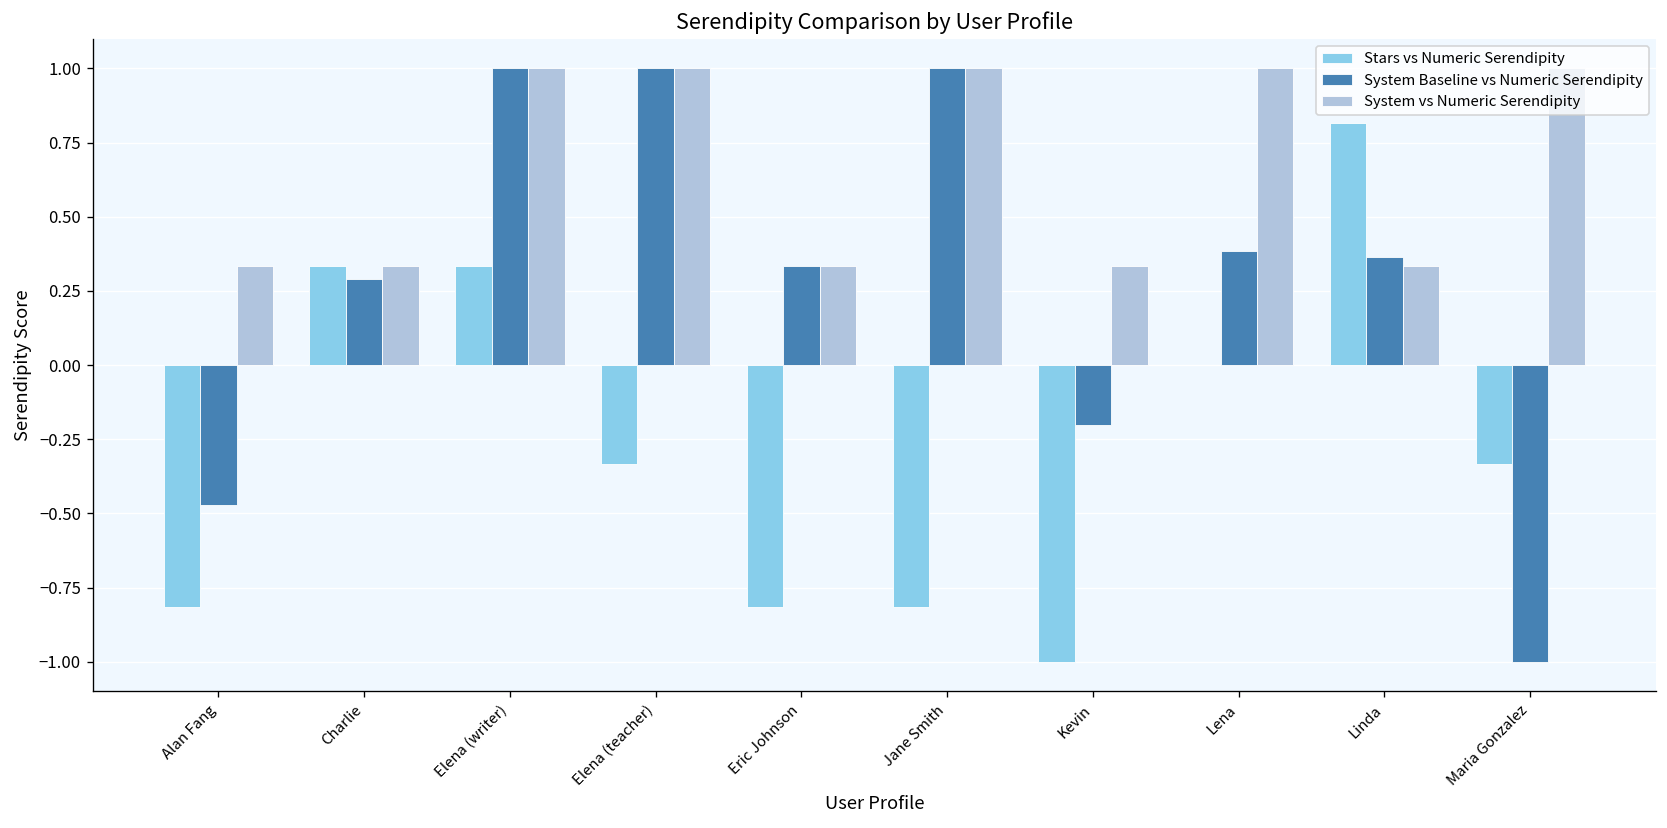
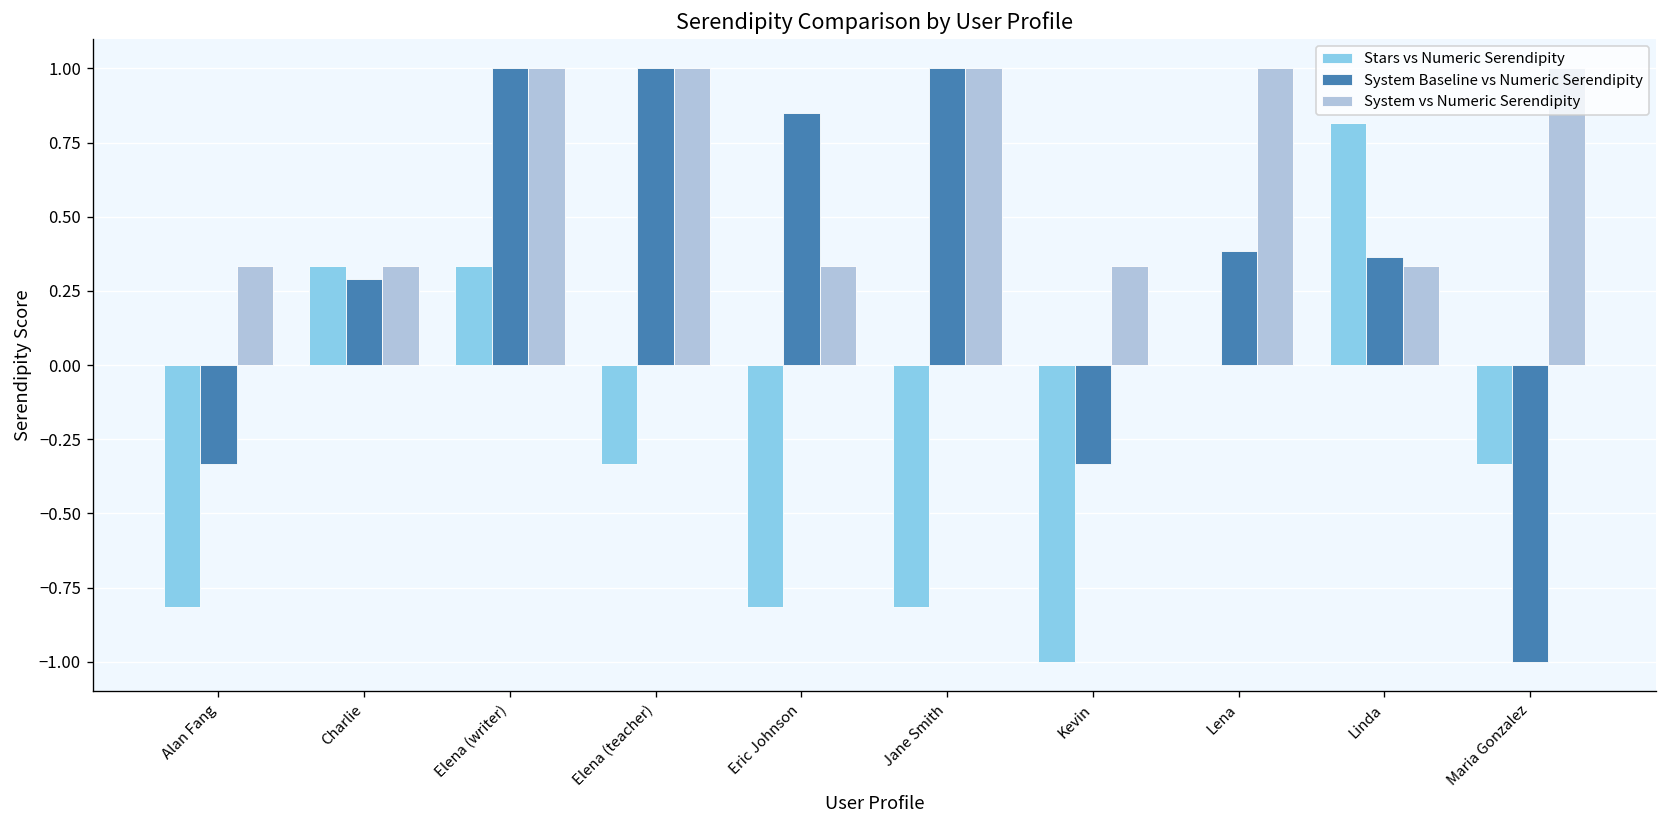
System Baseline vs Numeric Serendipity, Alan Fang: -0.47 -> -0.33
System Baseline vs Numeric Serendipity, Eric Johnson: 0.33 -> 0.85
System Baseline vs Numeric Serendipity, Kevin: -0.20 -> -0.33
